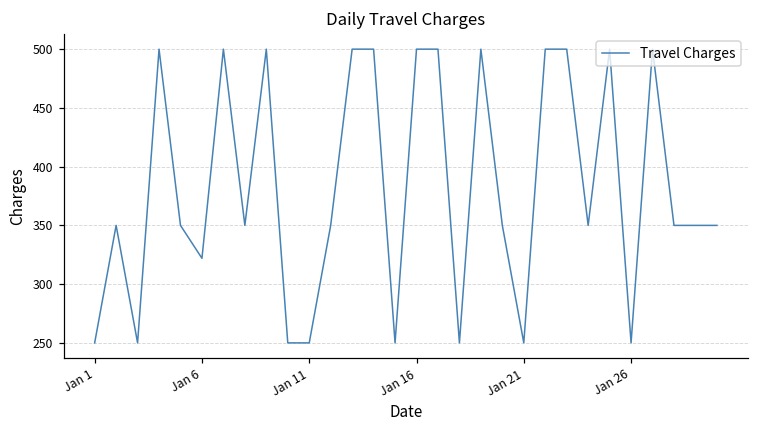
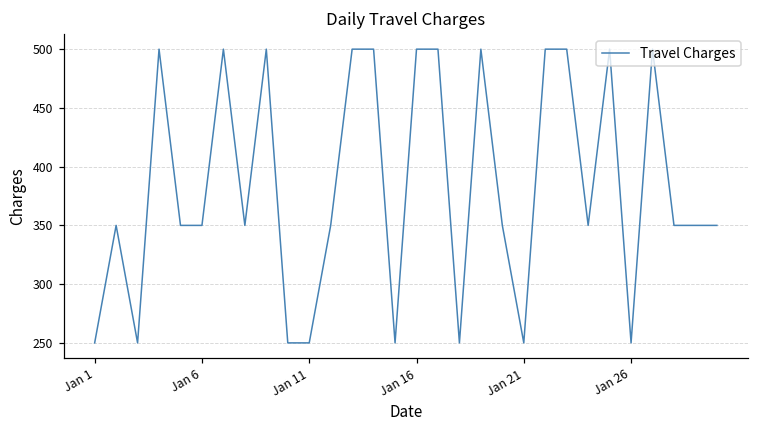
Jan 6: 322 -> 350
